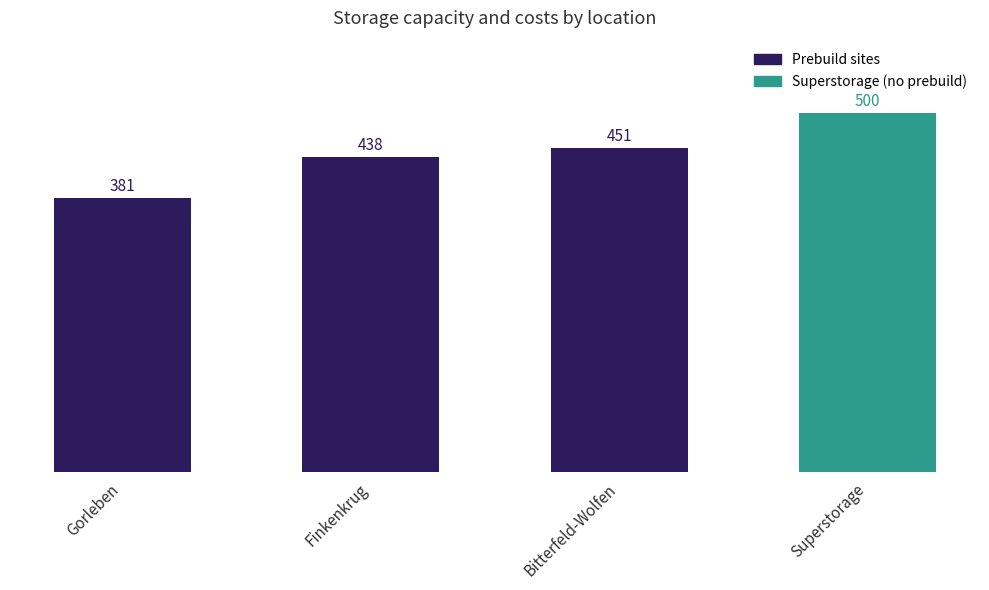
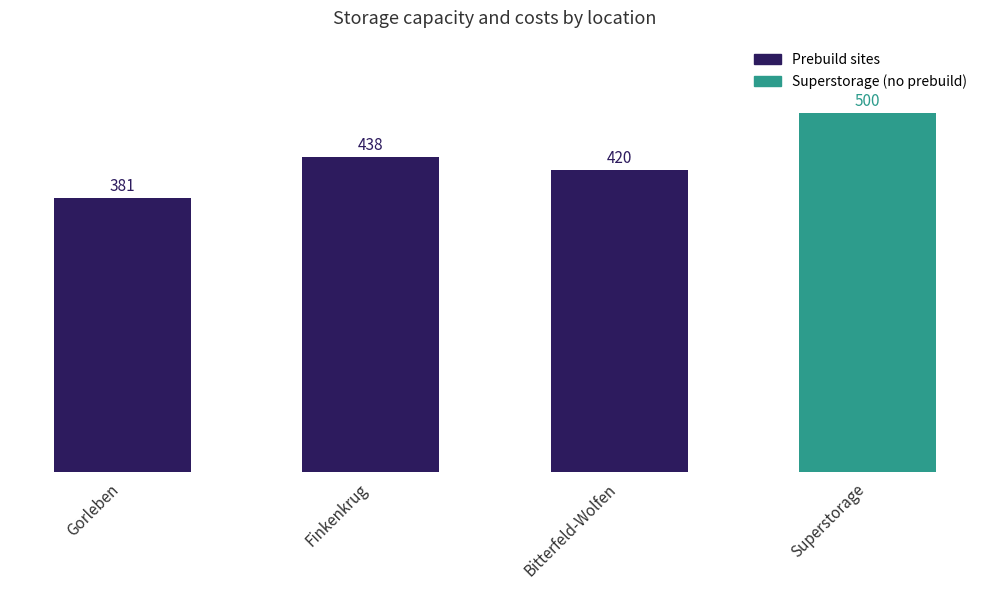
Bitterfeld-Wolfen: 451 -> 420
